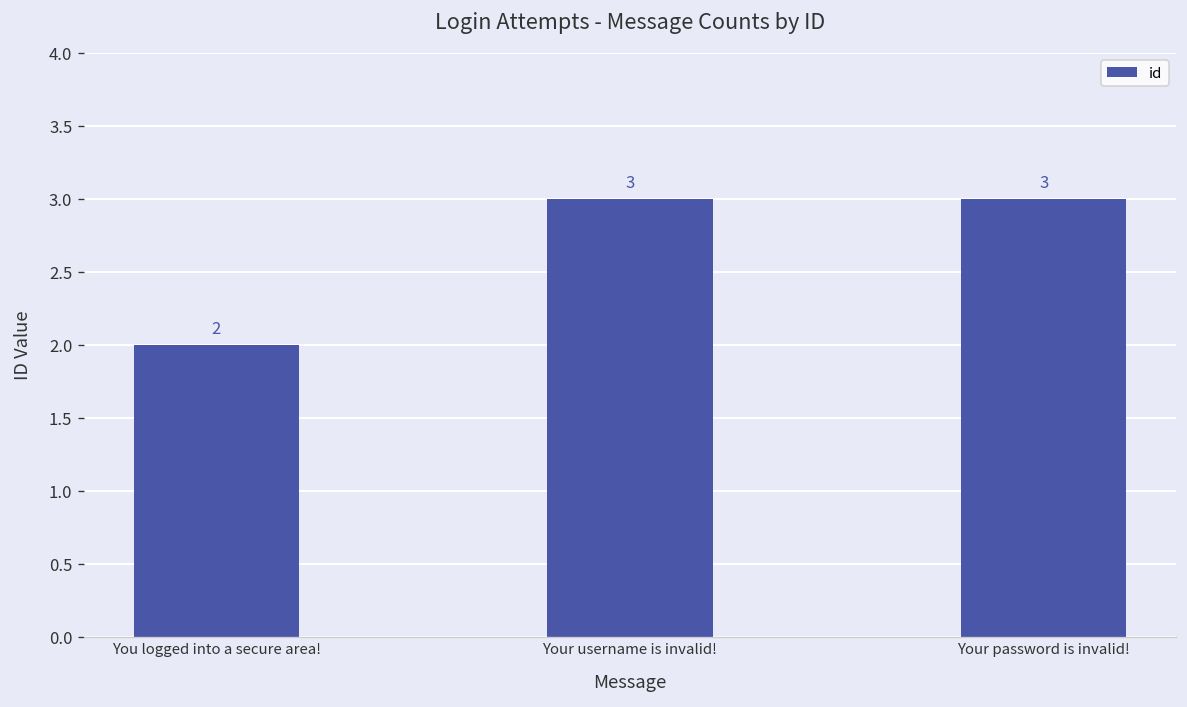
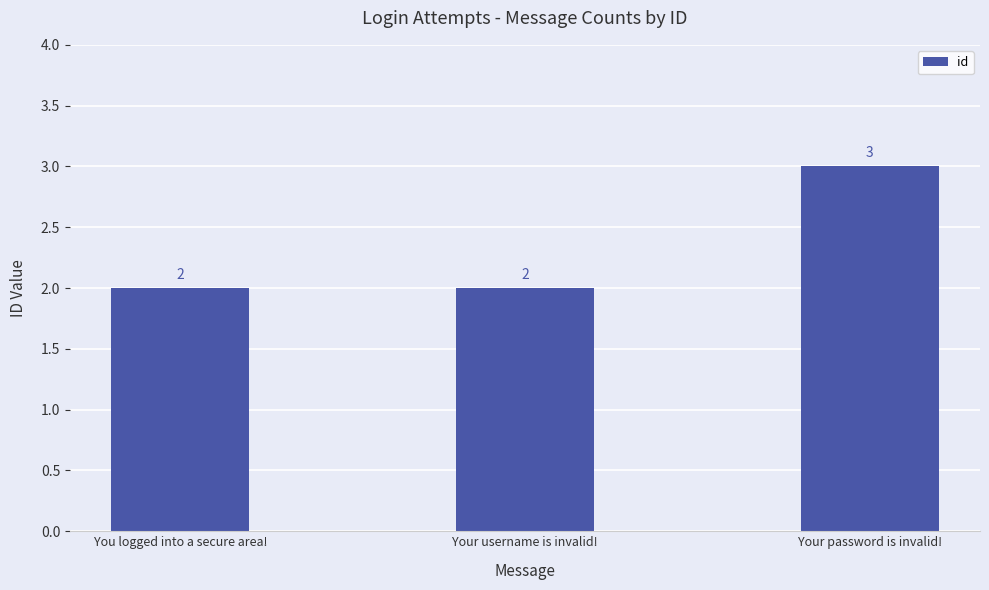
Your username is invalid!: 3 -> 2
